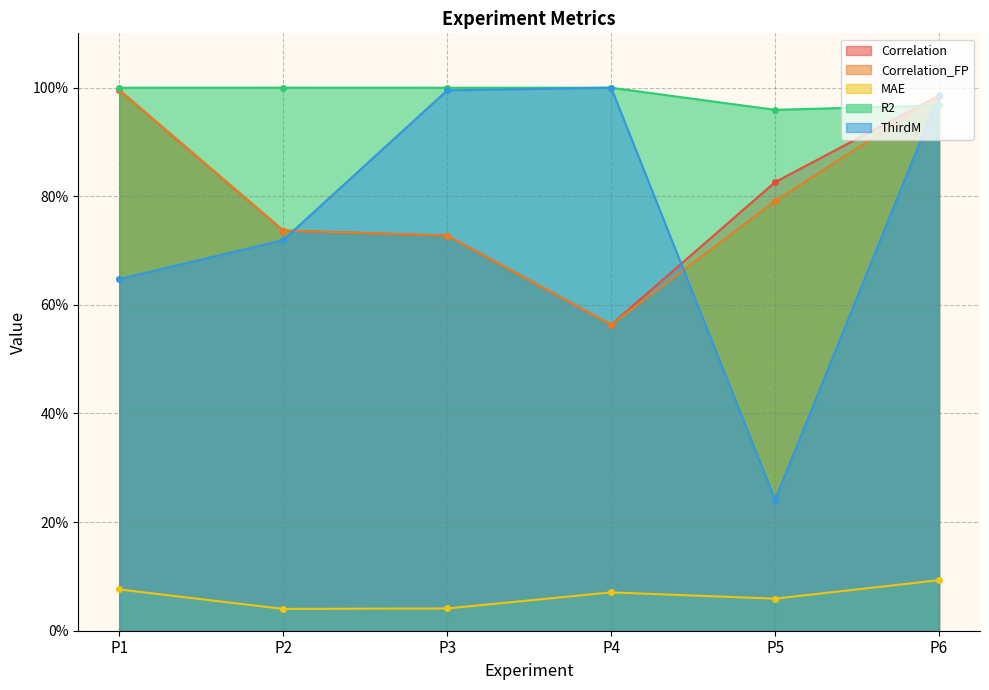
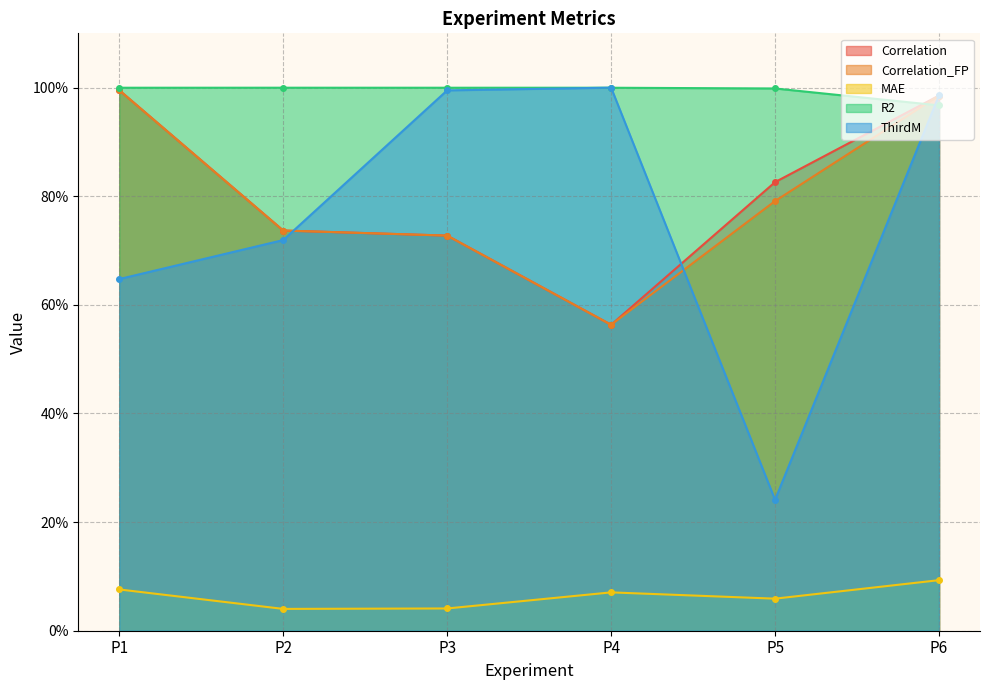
R2, P5: 96% -> 100%
